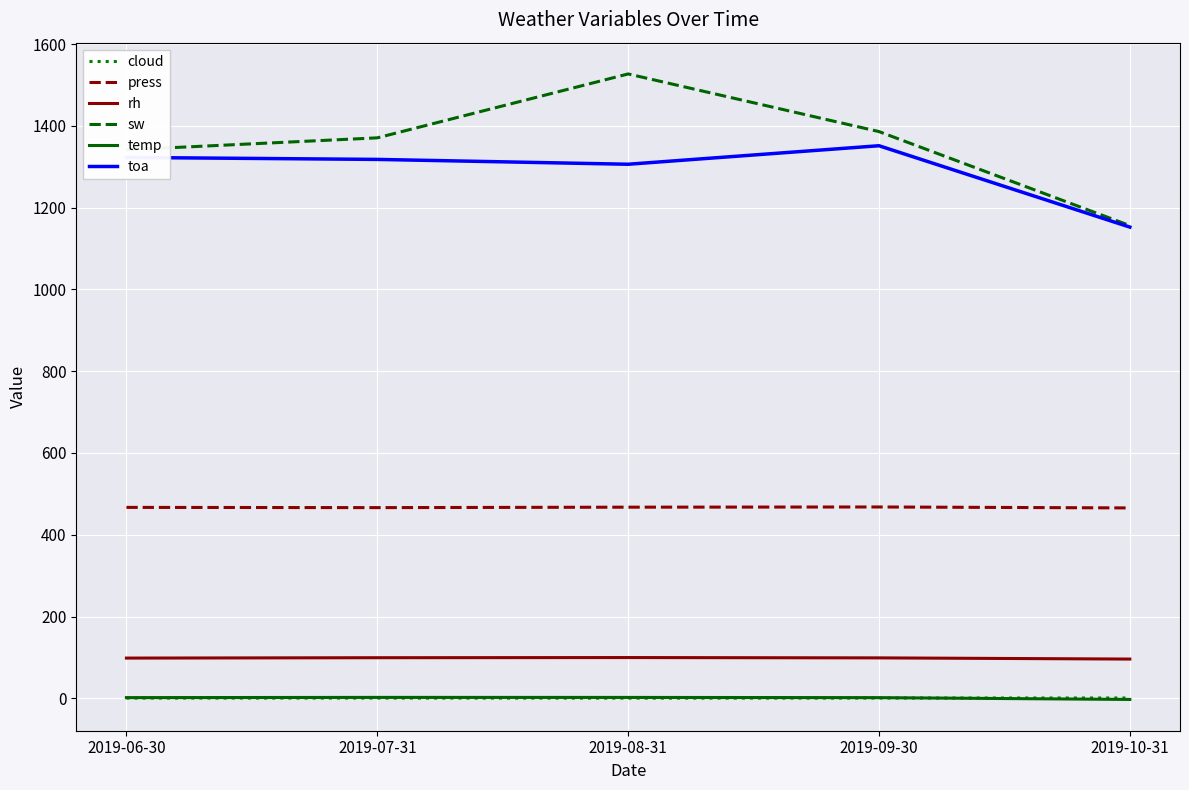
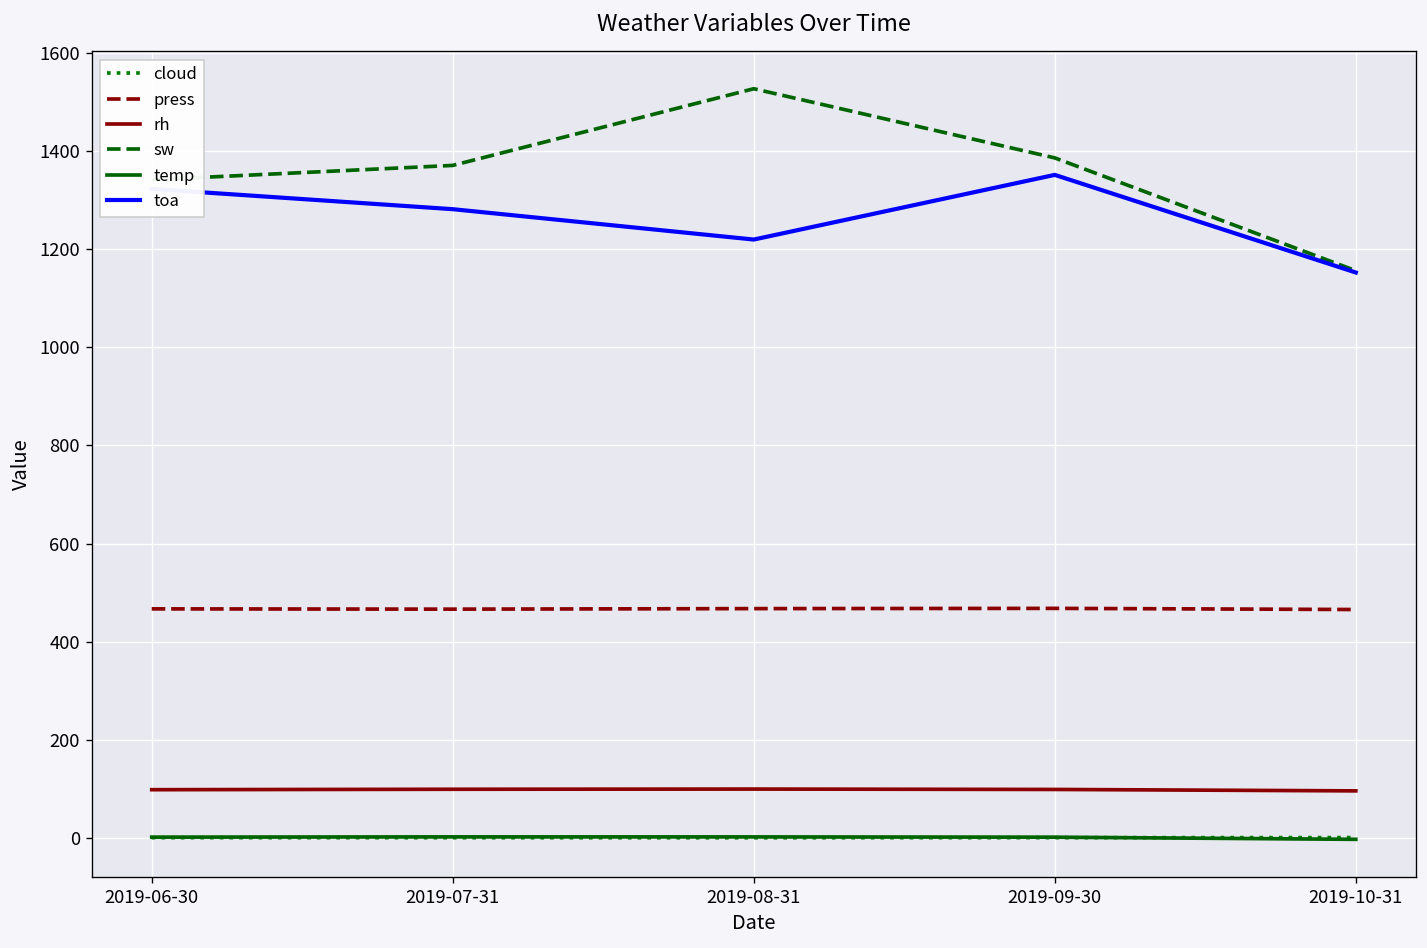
toa, 2019-07-31: 1320 -> 1280
toa, 2019-08-31: 1310 -> 1220
